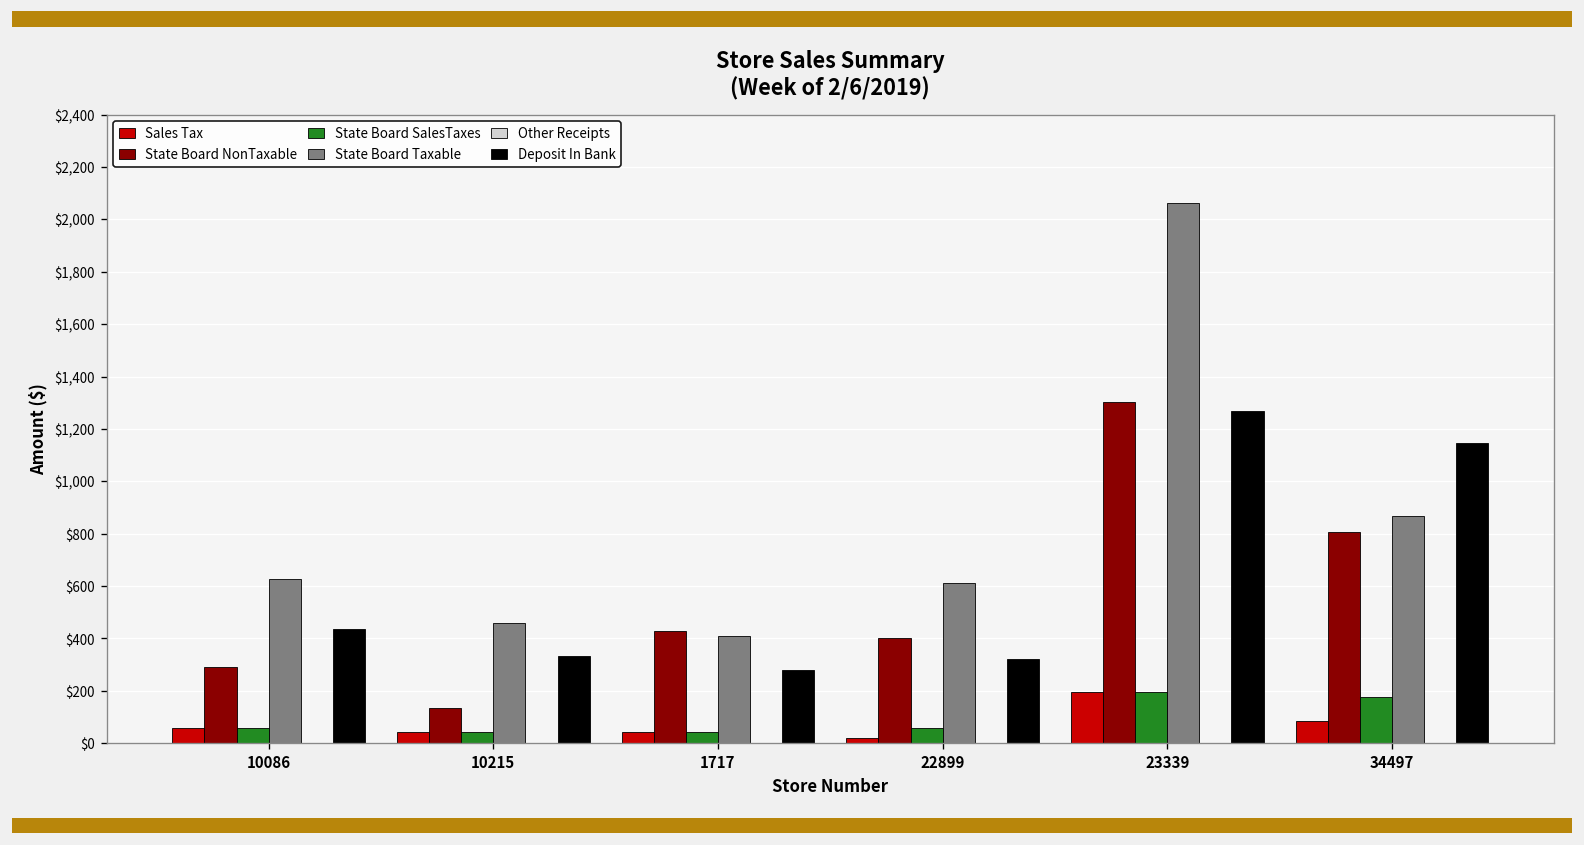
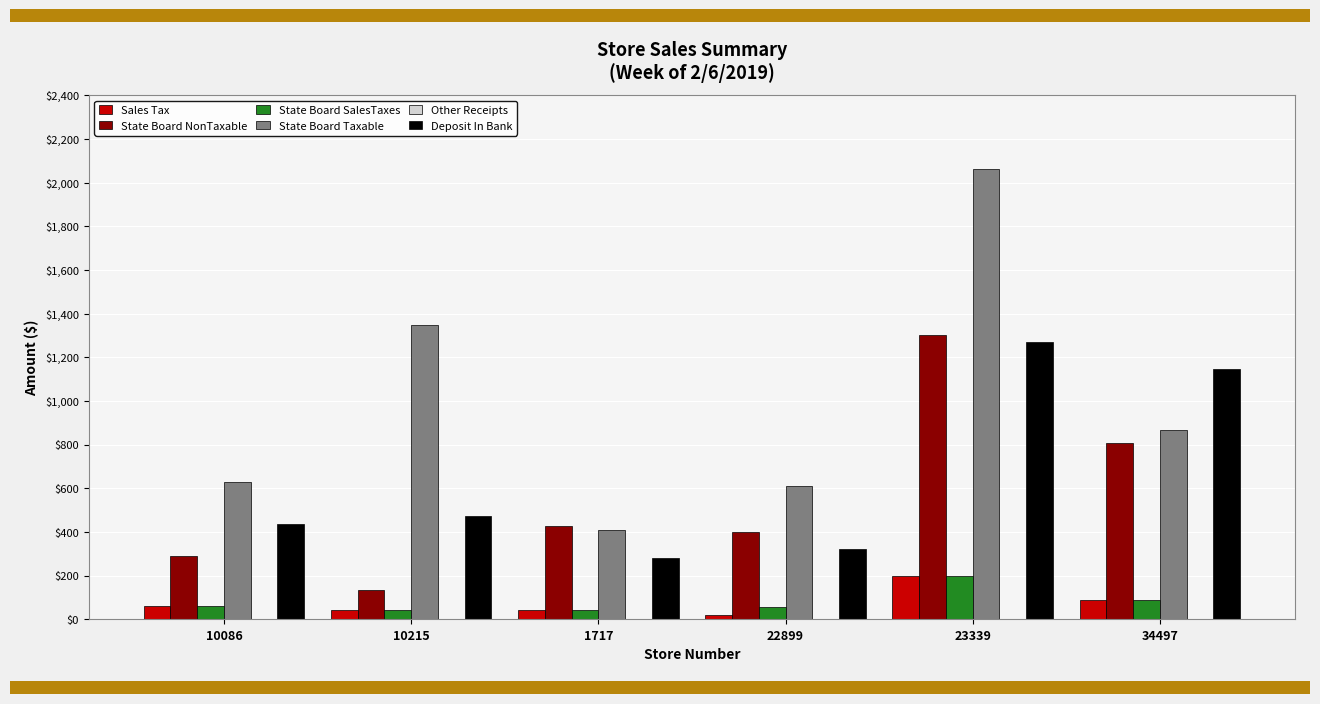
State Board Taxable, 10215: $460 -> $1,350
Deposit In Bank, 10215: $330 -> $470
State Board SalesTaxes, 34497: $180 -> $90
